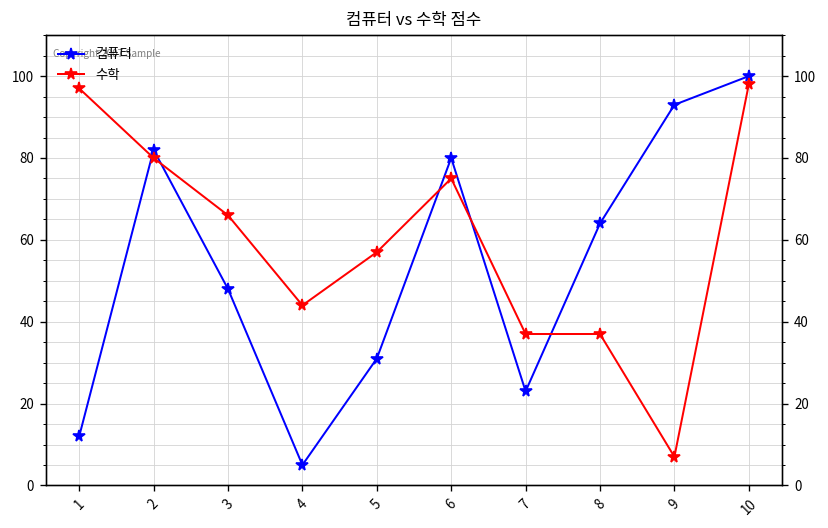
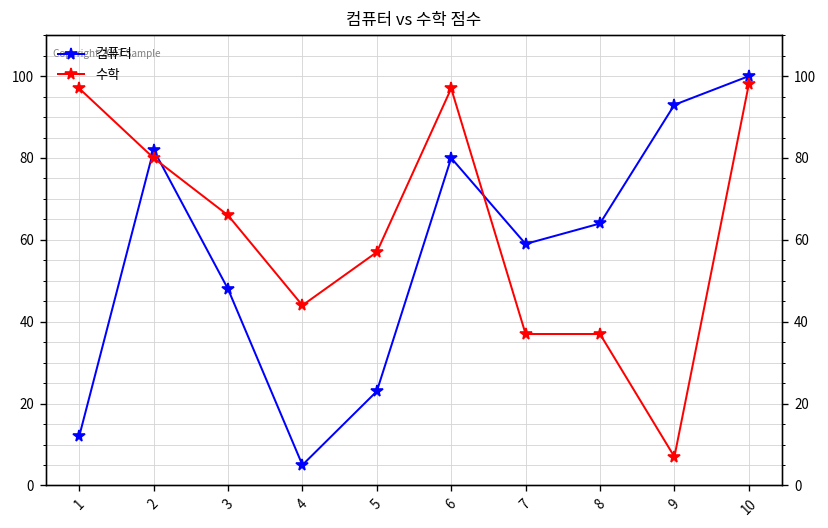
컴퓨터, 5: 31 -> 23
수학, 6: 75 -> 97
컴퓨터, 7: 23 -> 59
